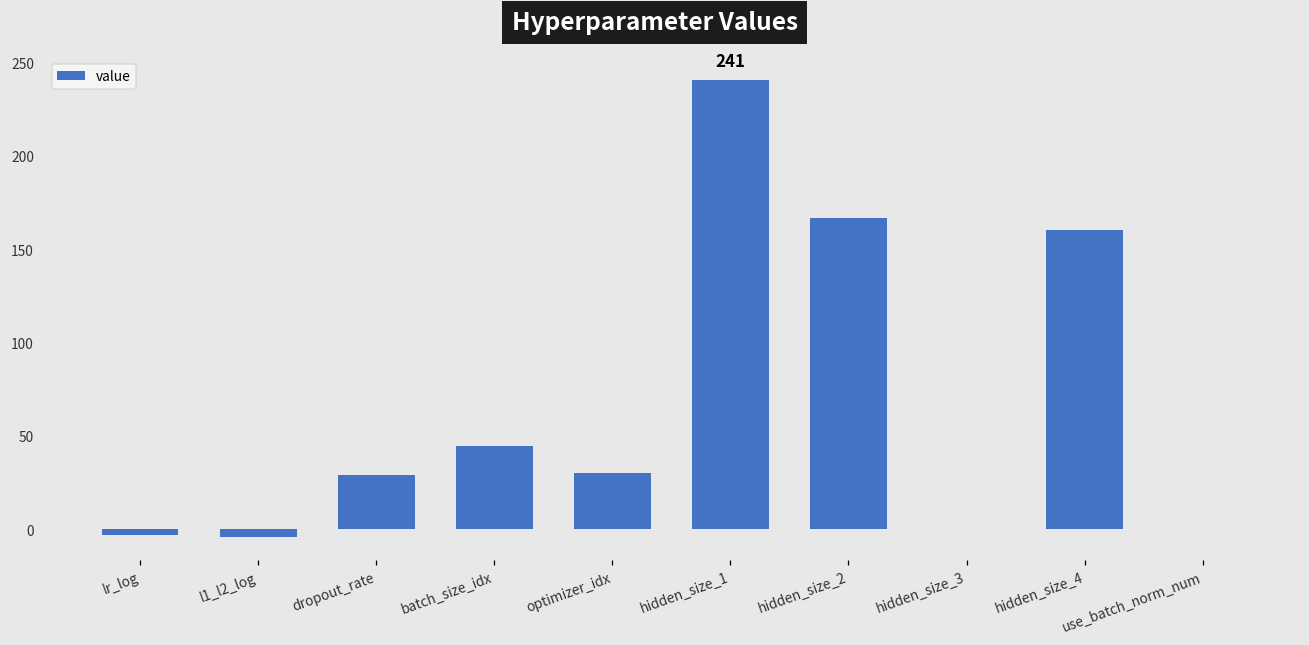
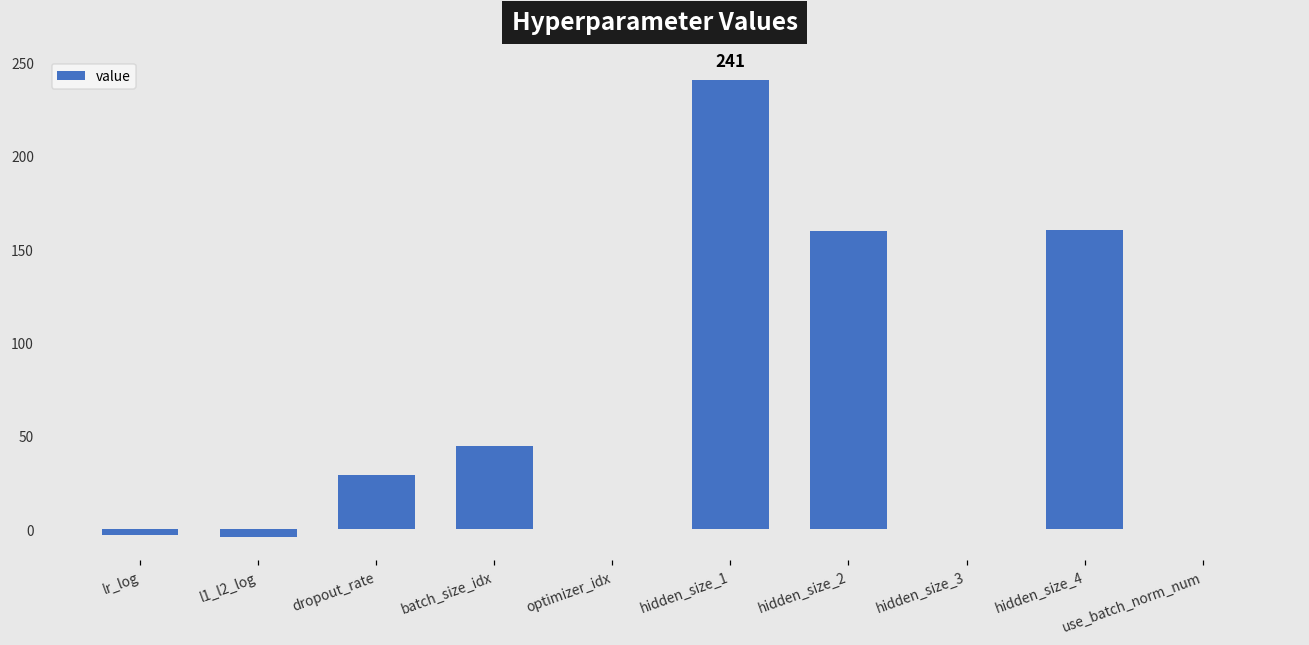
optimizer_idx: 30 -> 0
hidden_size_2: 167 -> 160
